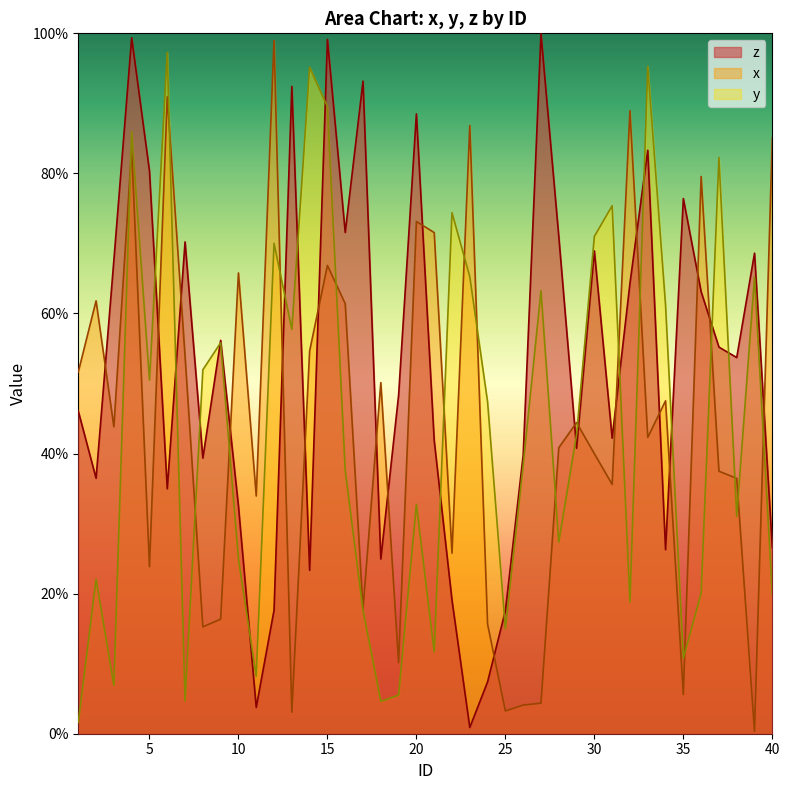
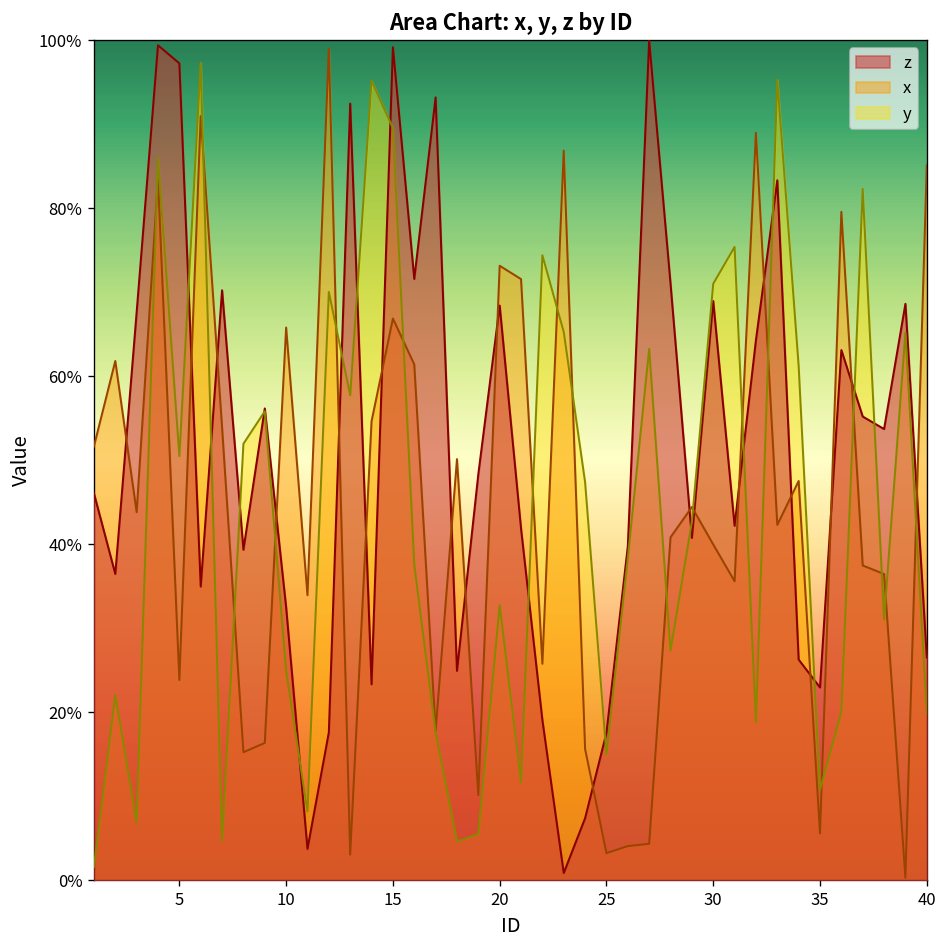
z, 5: 80% -> 97%
z, 20: 89% -> 68%
z, 35: 76% -> 23%
